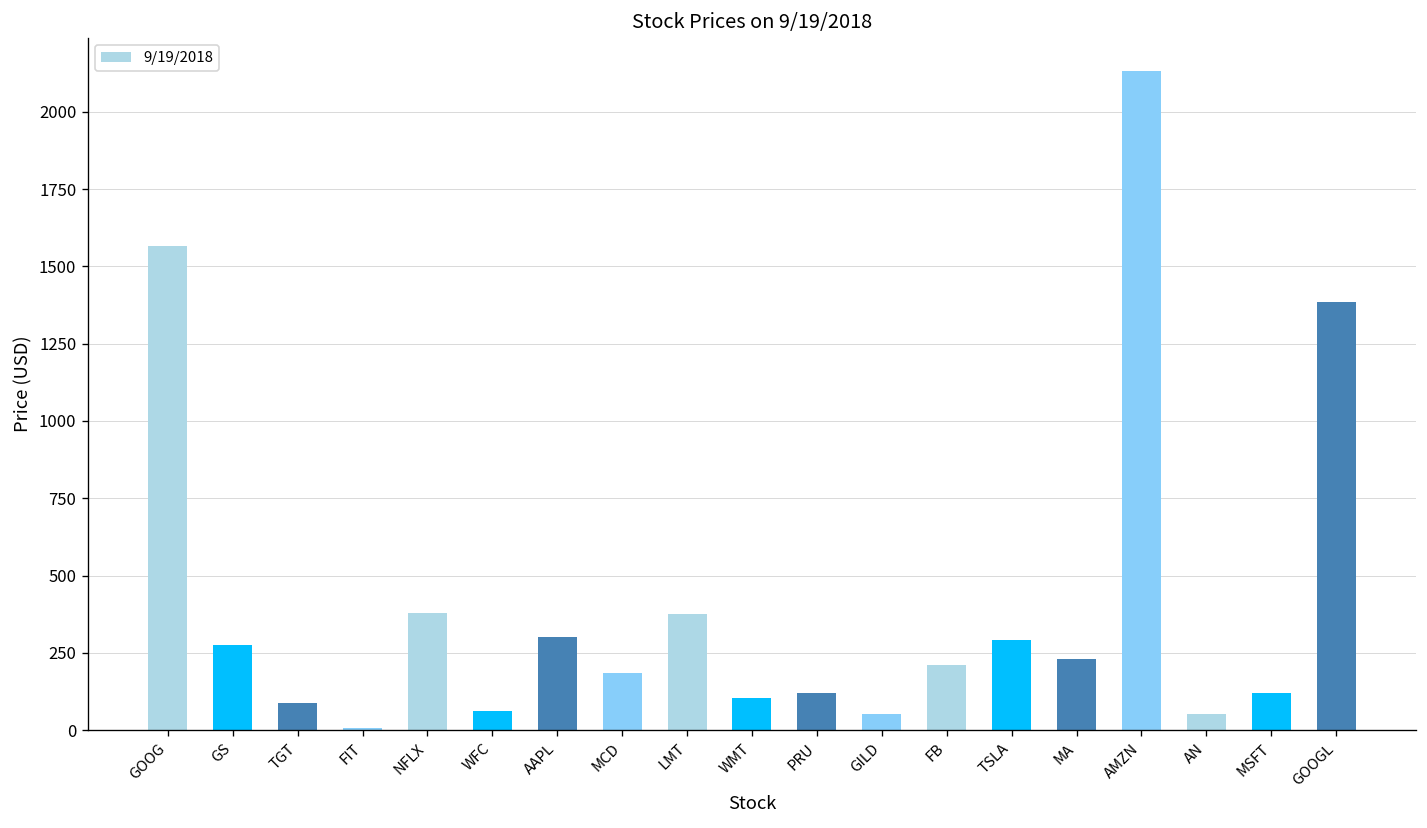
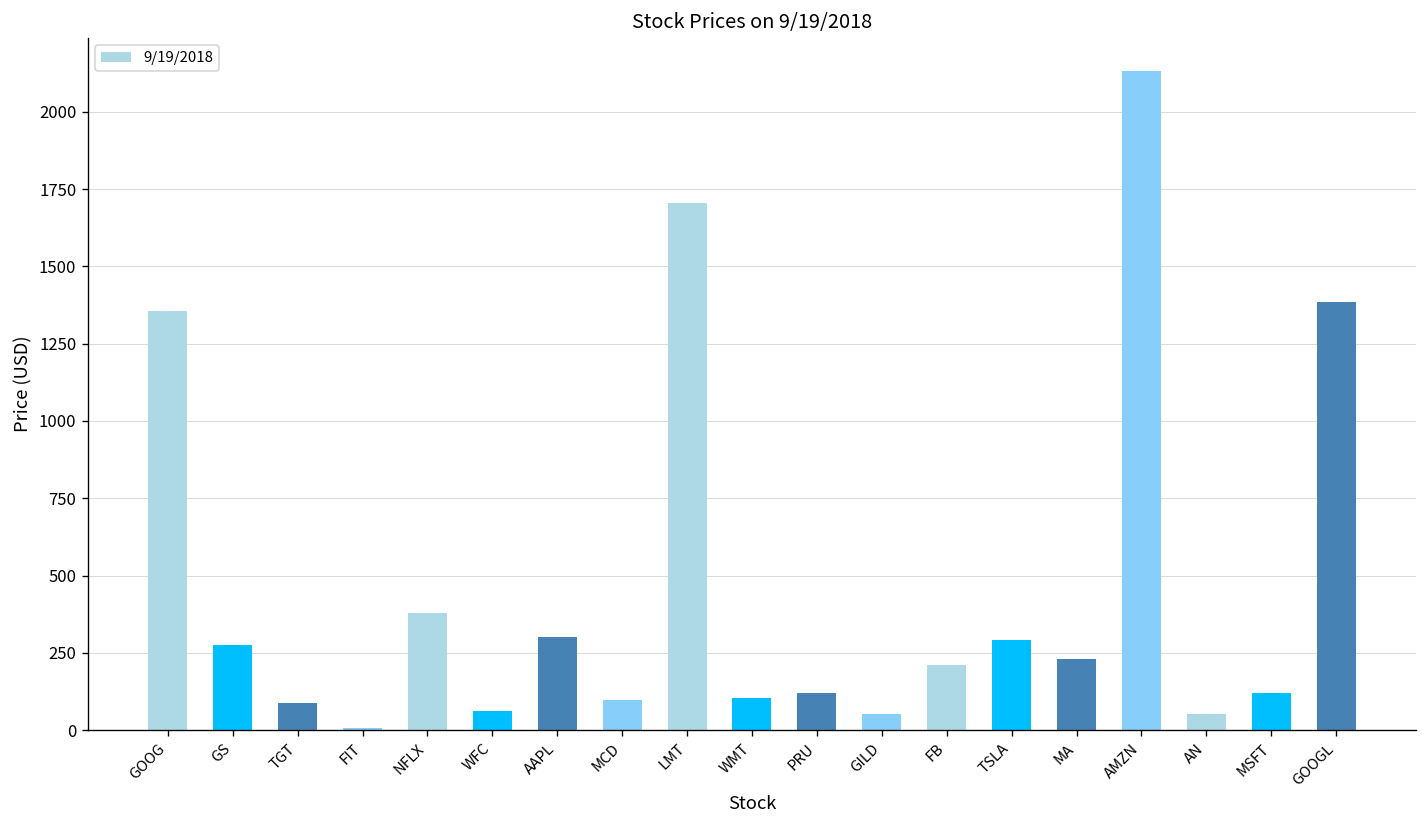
GOOG: 1570 -> 1350
MCD: 180 -> 100
LMT: 380 -> 1710
